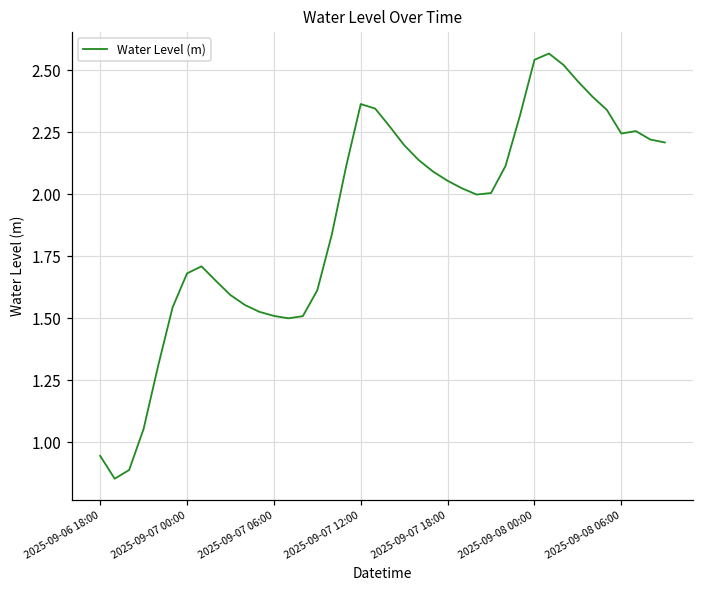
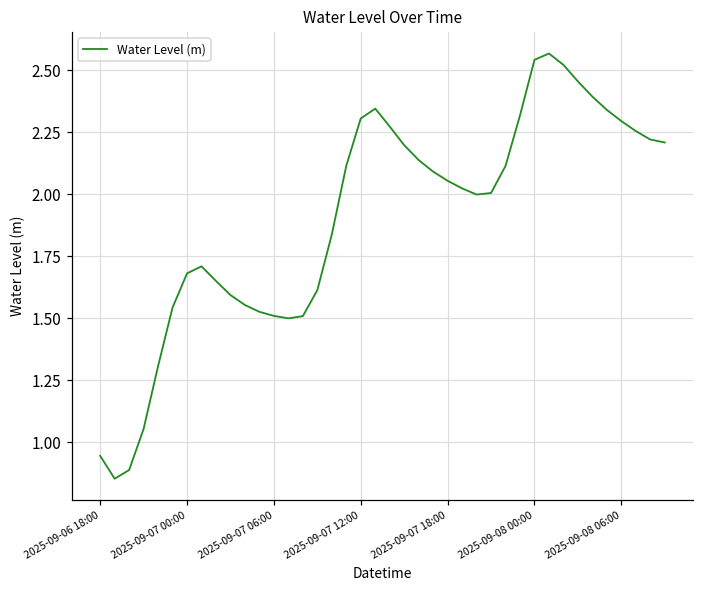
2025-09-07 12:00: 2.36 -> 2.30
2025-09-08 06:00: 2.24 -> 2.29
